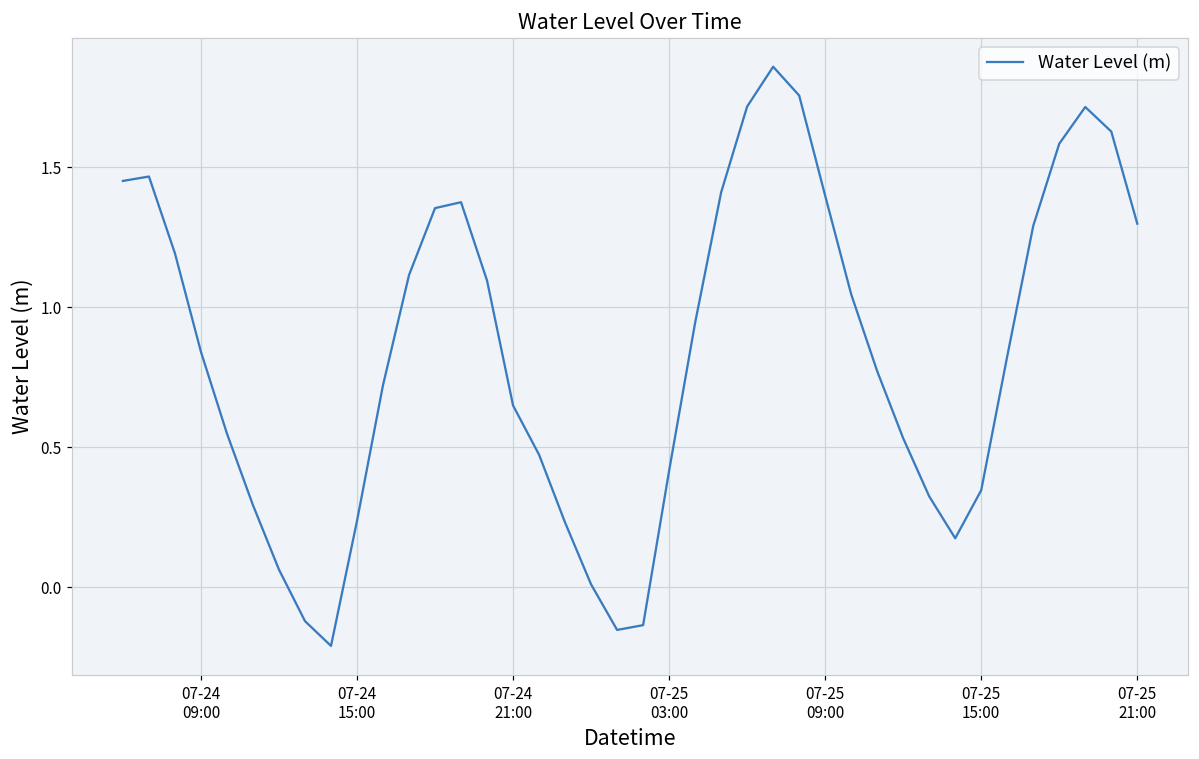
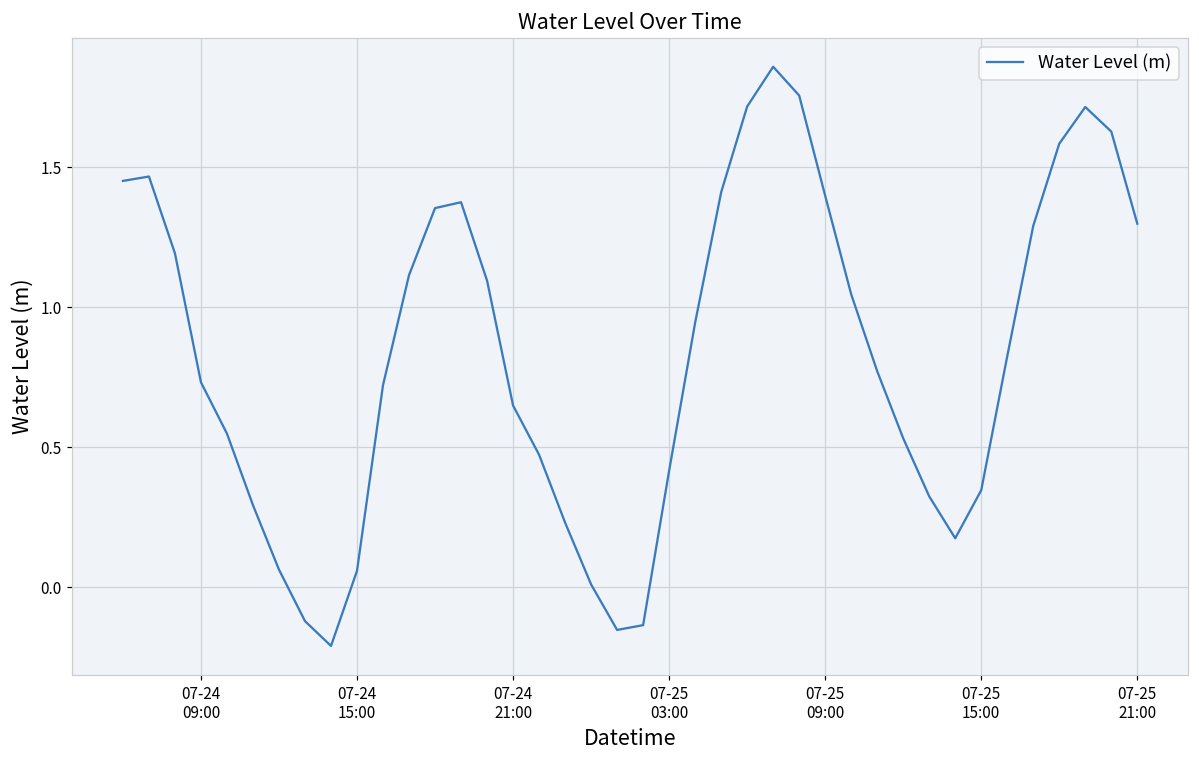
07-24 09:00: 0.84 -> 0.73
07-24 15:00: 0.24 -> 0.06
